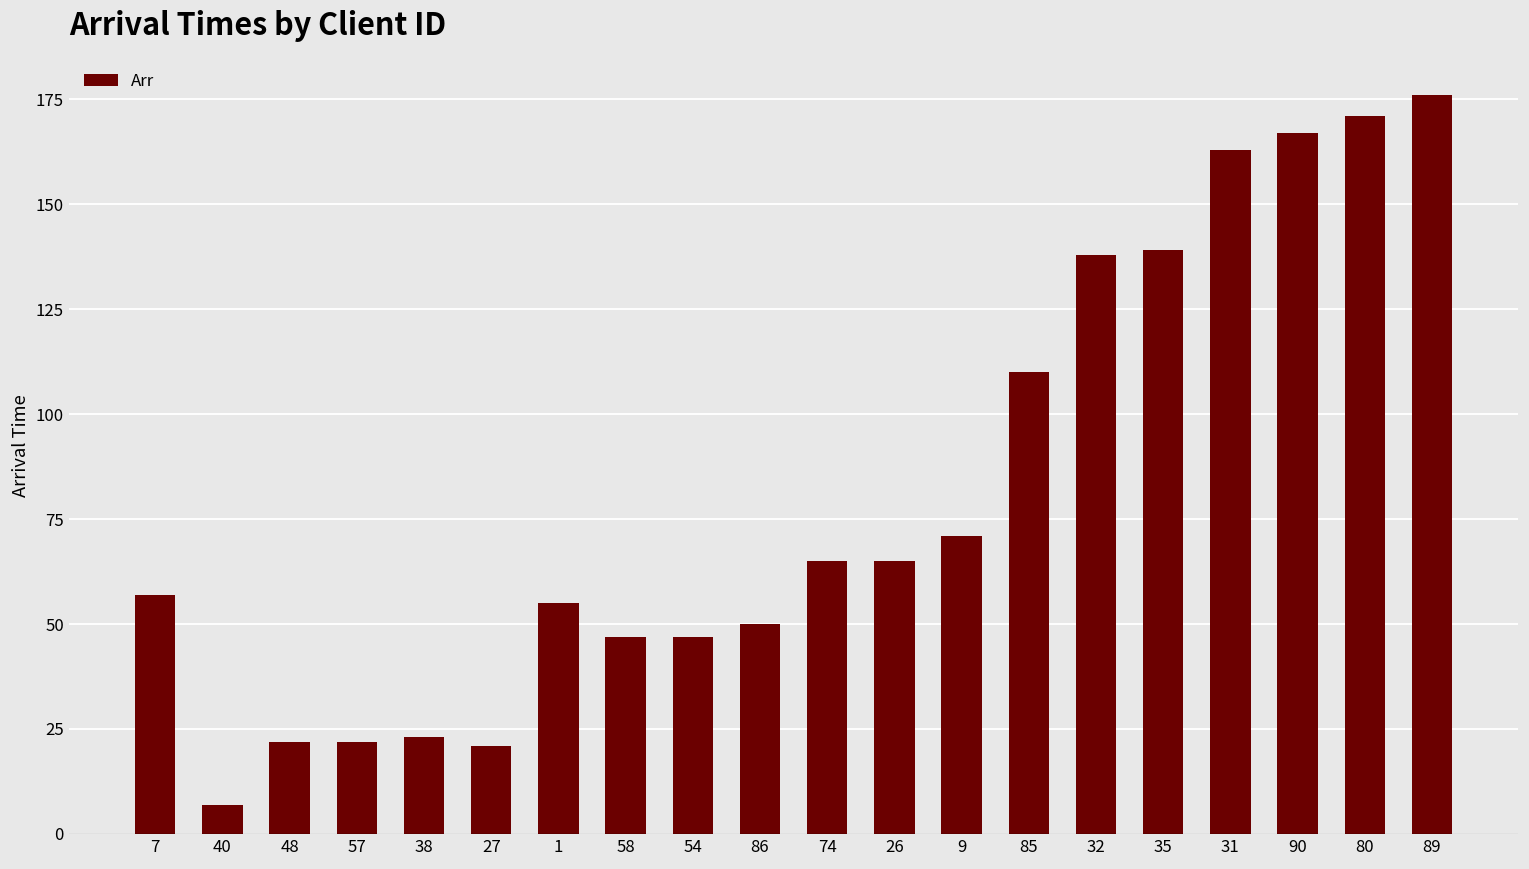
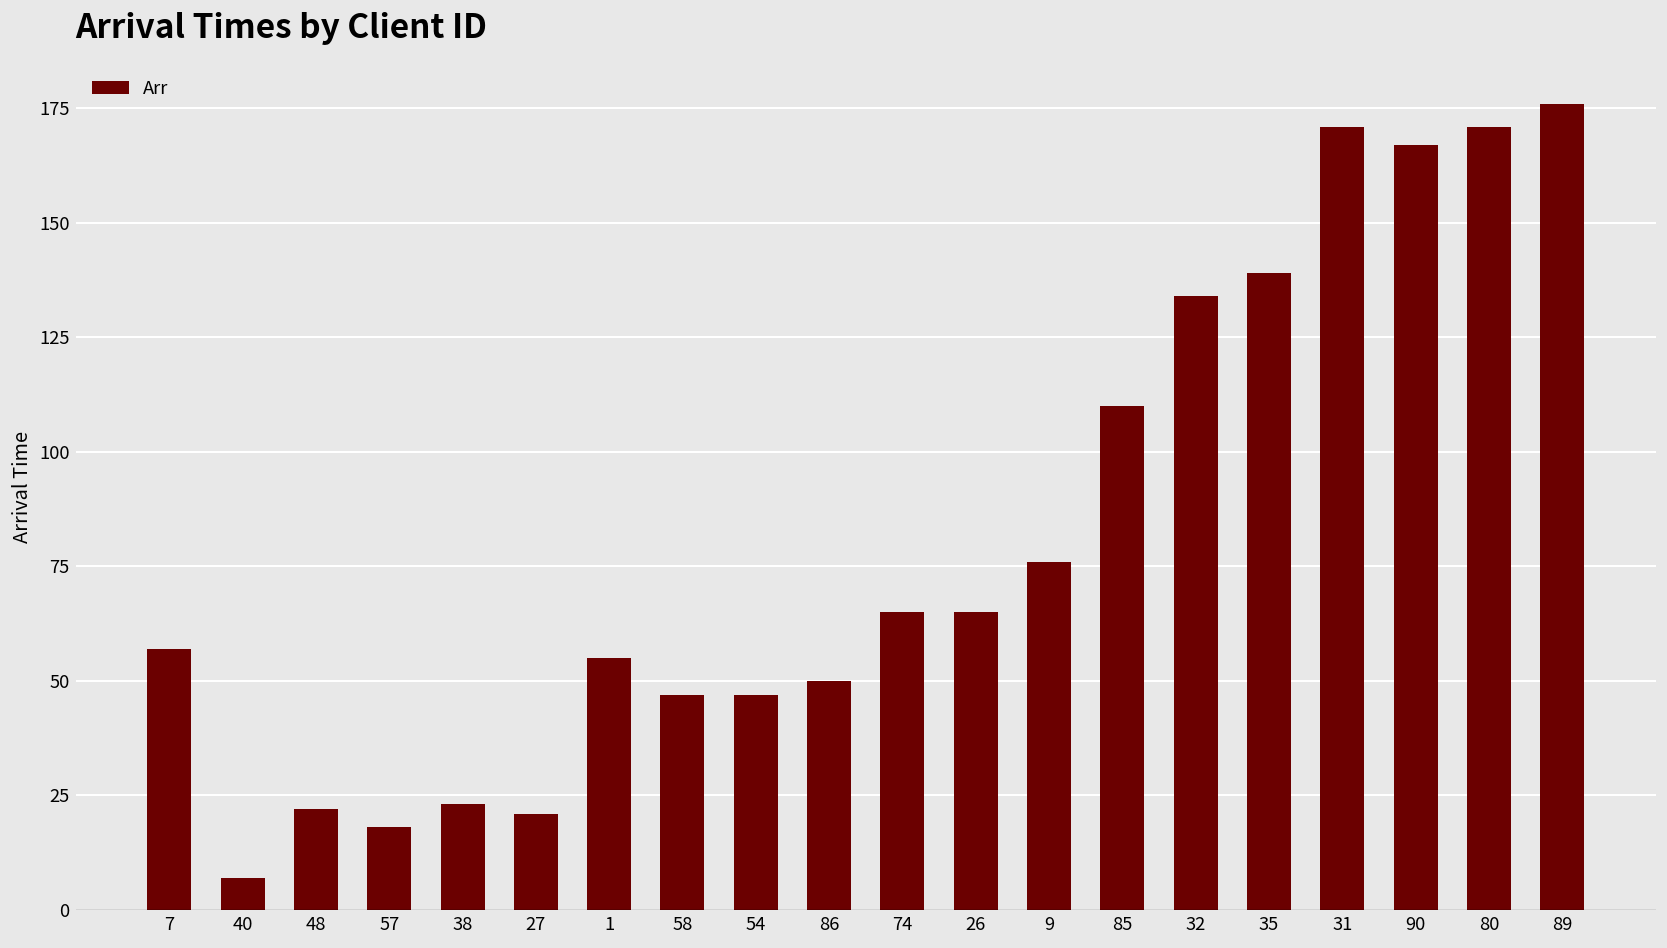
57: 22 -> 18
9: 71 -> 76
32: 138 -> 134
31: 163 -> 171
